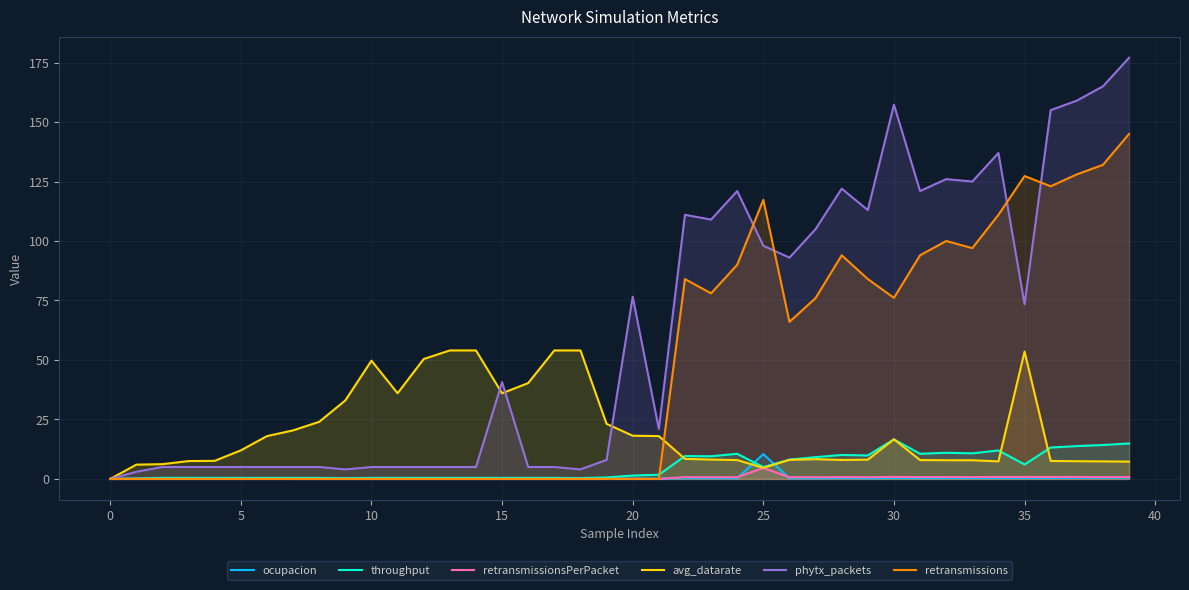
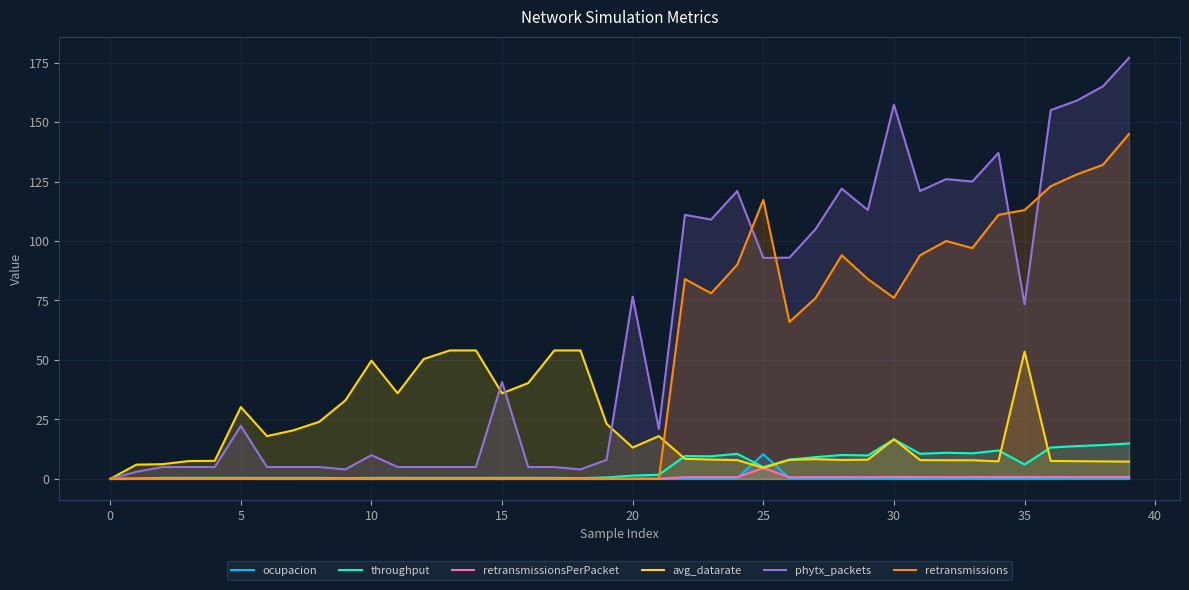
avg_datarate, 5: 12 -> 30
phytx_packets, 5: 5 -> 22
phytx_packets, 10: 5 -> 10
avg_datarate, 20: 18 -> 13
phytx_packets, 25: 98 -> 93
retransmissions, 35: 127 -> 113
